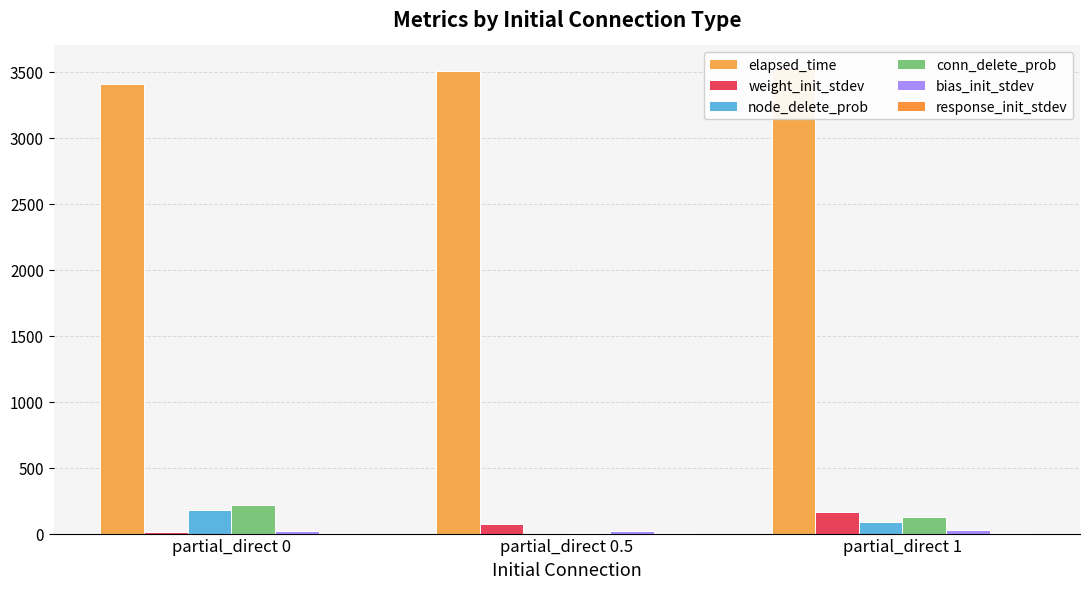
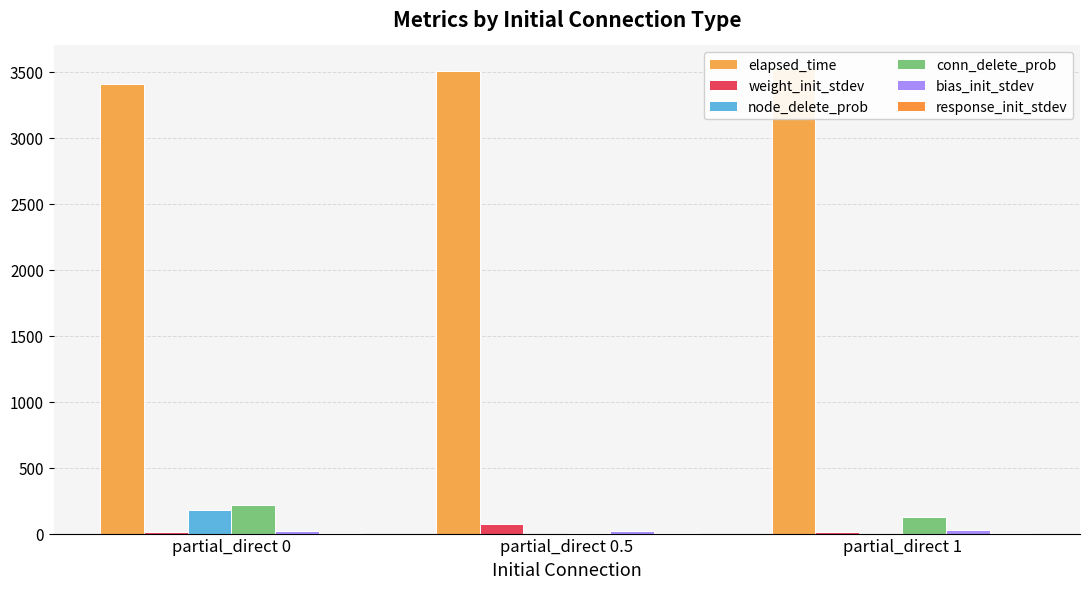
weight_init_stdev, partial_direct 1: 170 -> 10
node_delete_prob, partial_direct 1: 90 -> 0
